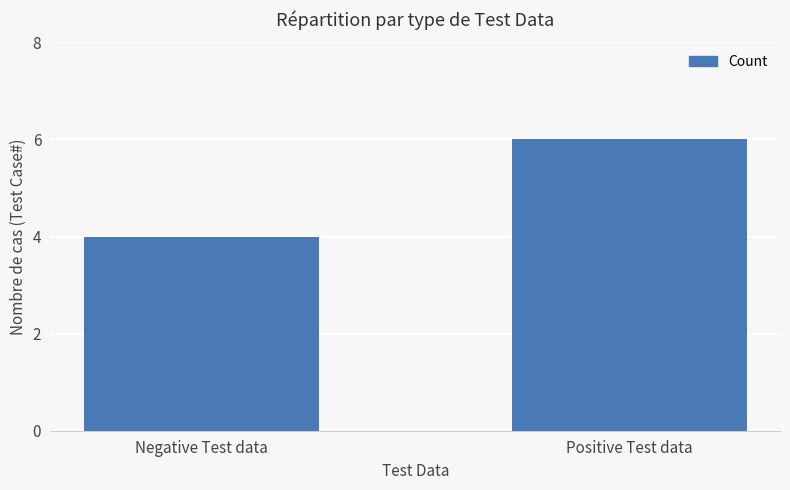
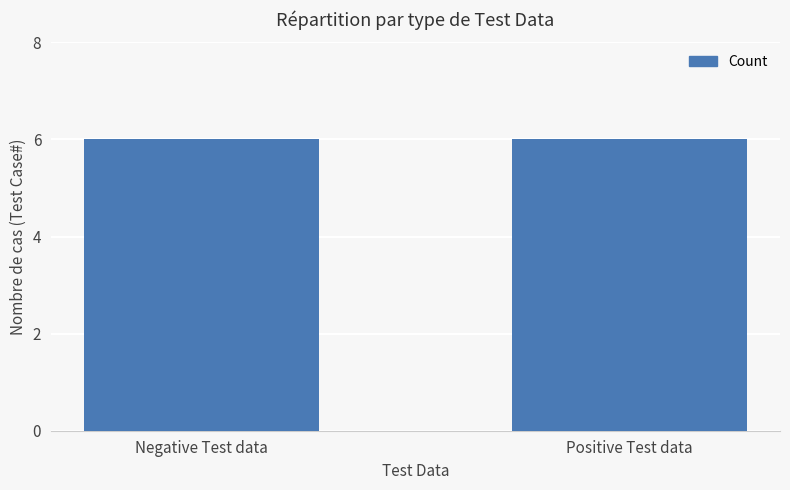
Negative Test data: 4 -> 6
